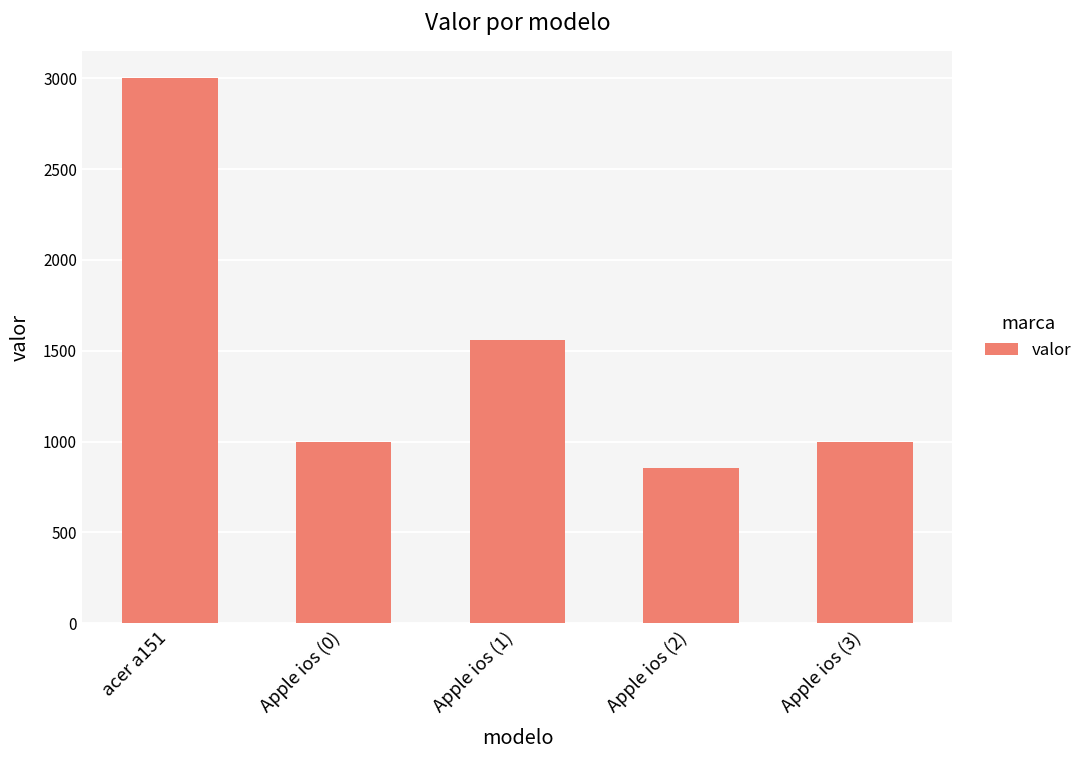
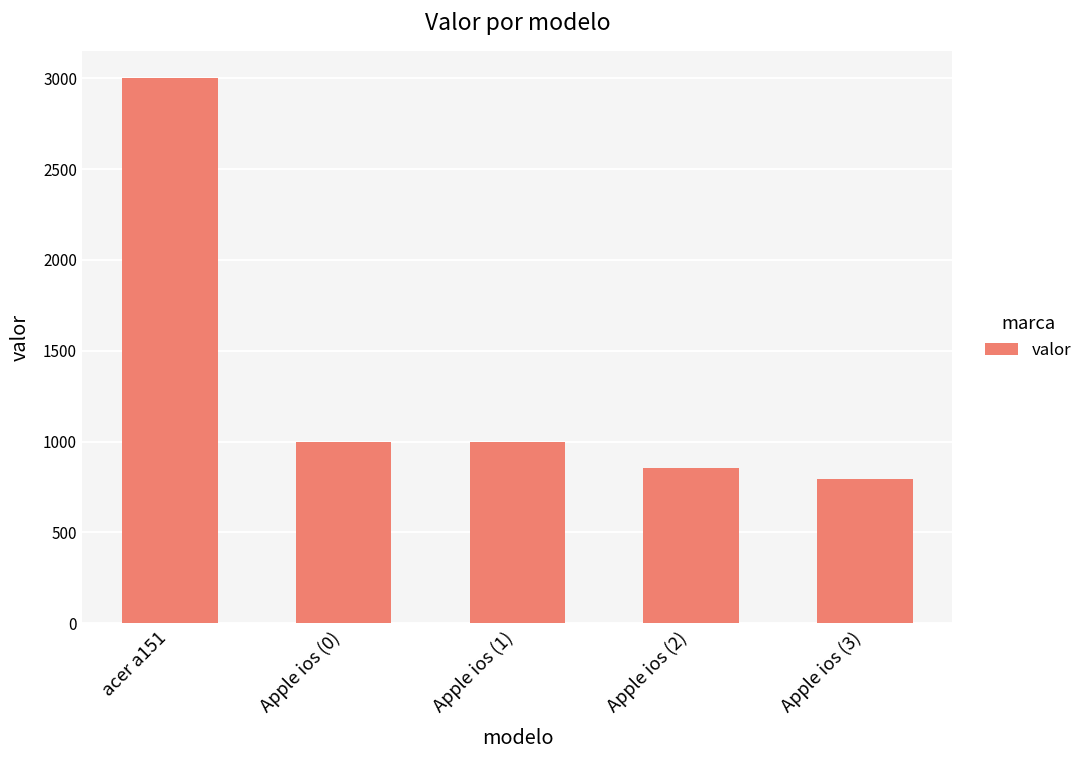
Apple ios (1): 1560 -> 1000
Apple ios (3): 1000 -> 800
